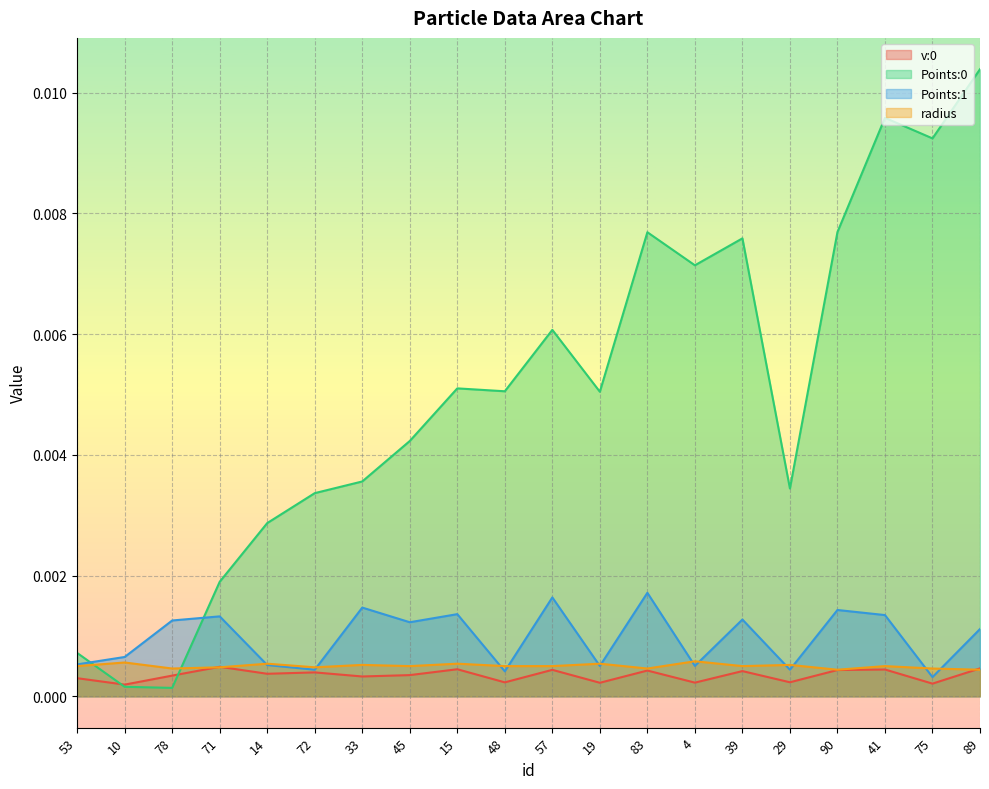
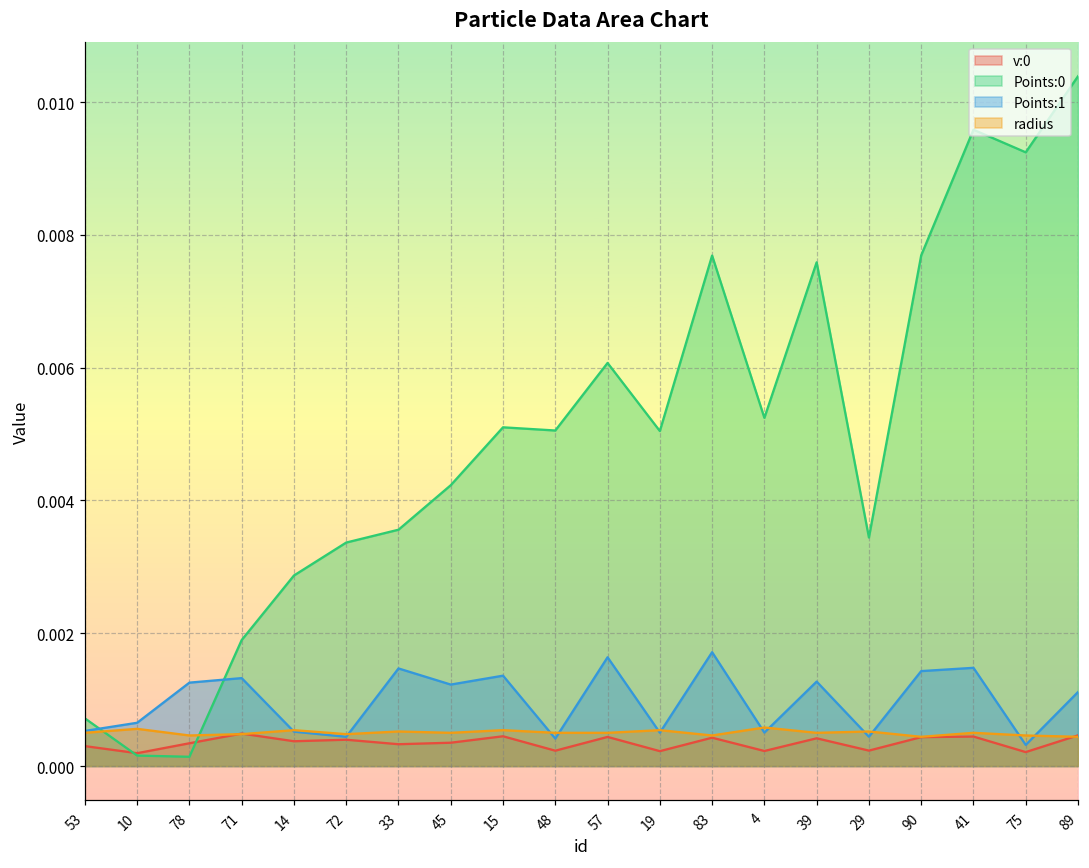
Points:0, 4: 0.0071 -> 0.0052
Points:1, 41: 0.0013 -> 0.0015
